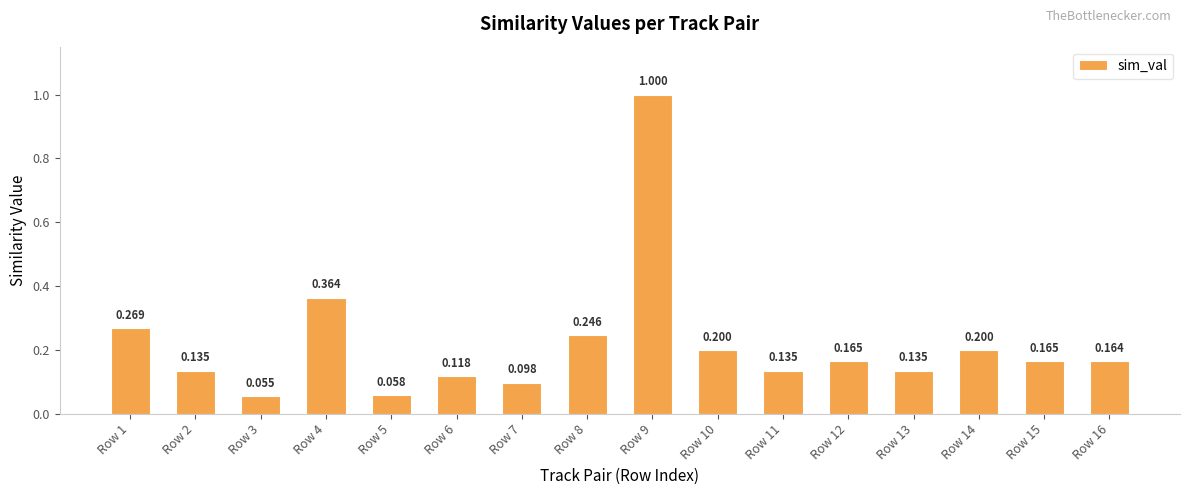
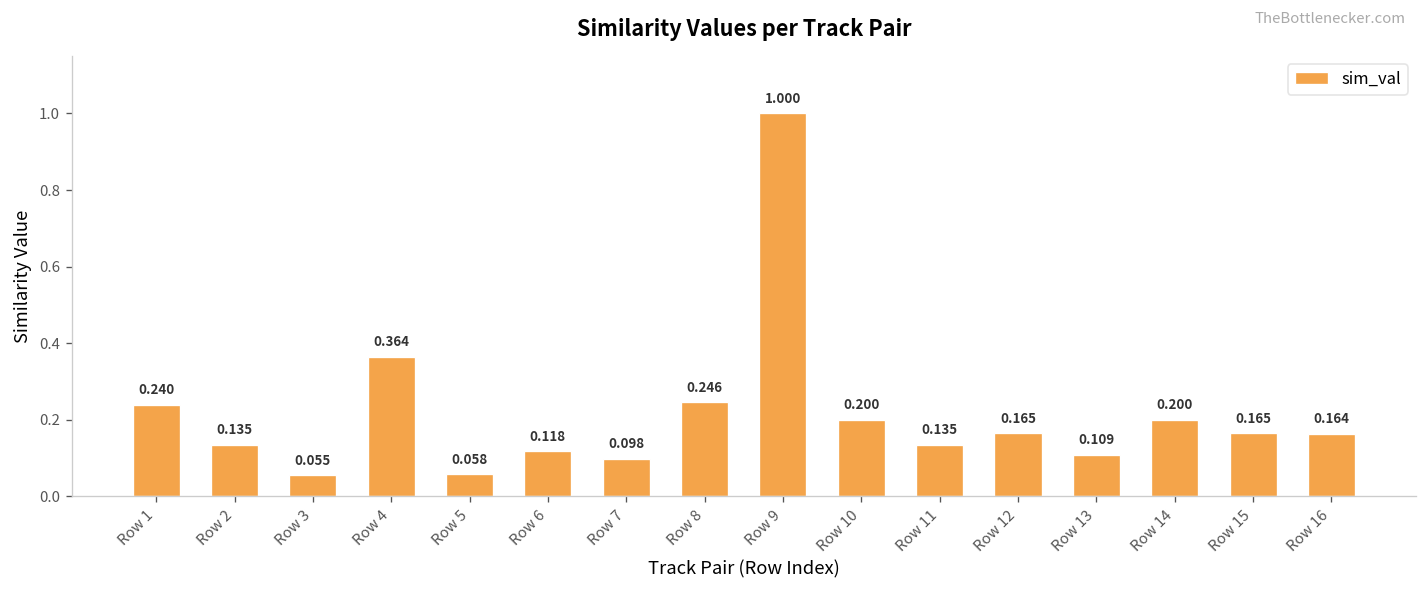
Row 1: 0.269 -> 0.240
Row 13: 0.135 -> 0.109
